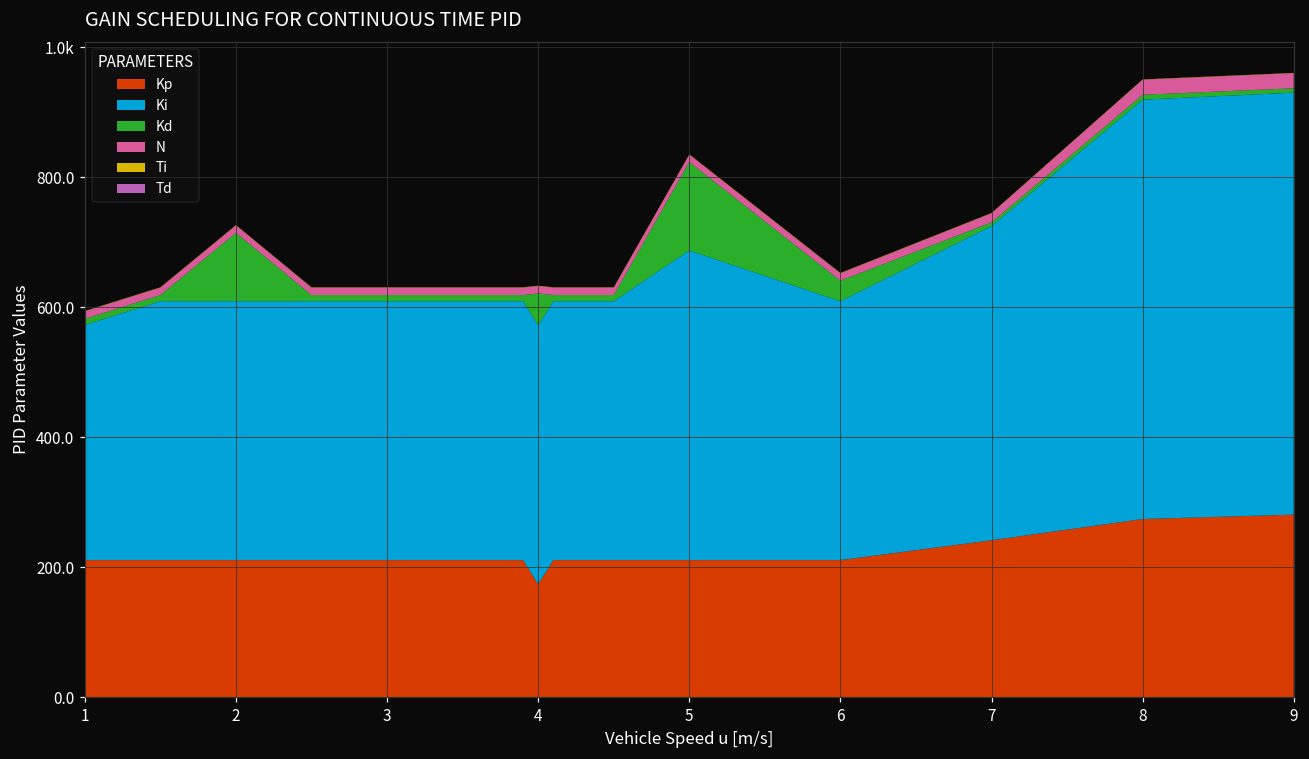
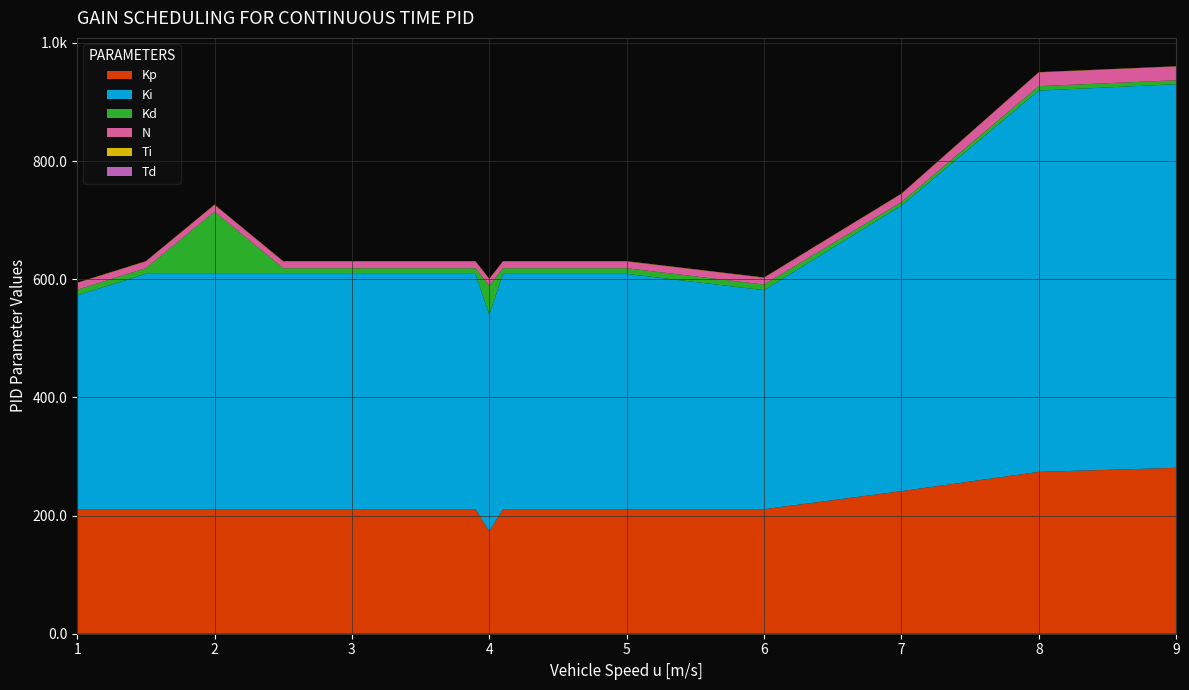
Ki, 4: 400 -> 370
Ki, 5: 480 -> 400
Kd, 5: 140 -> 10
Ki, 6: 400 -> 370
Kd, 6: 30 -> 10
